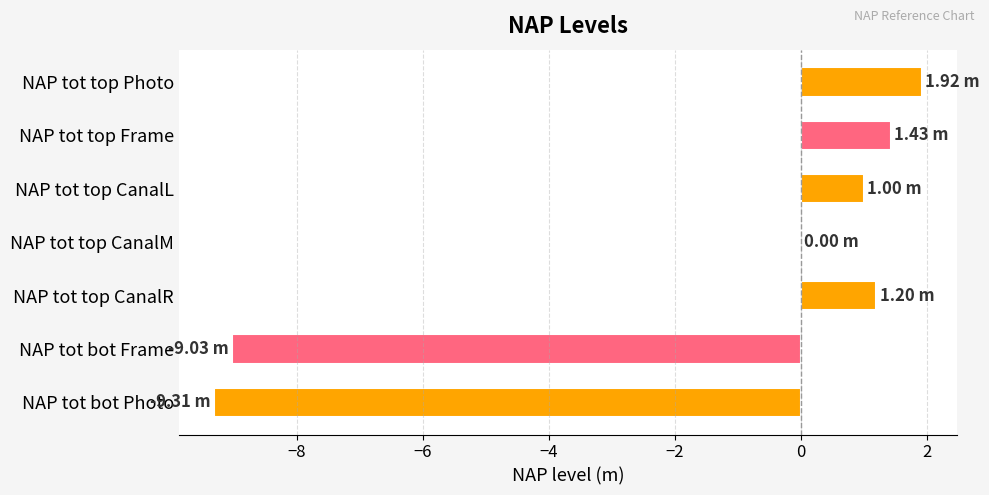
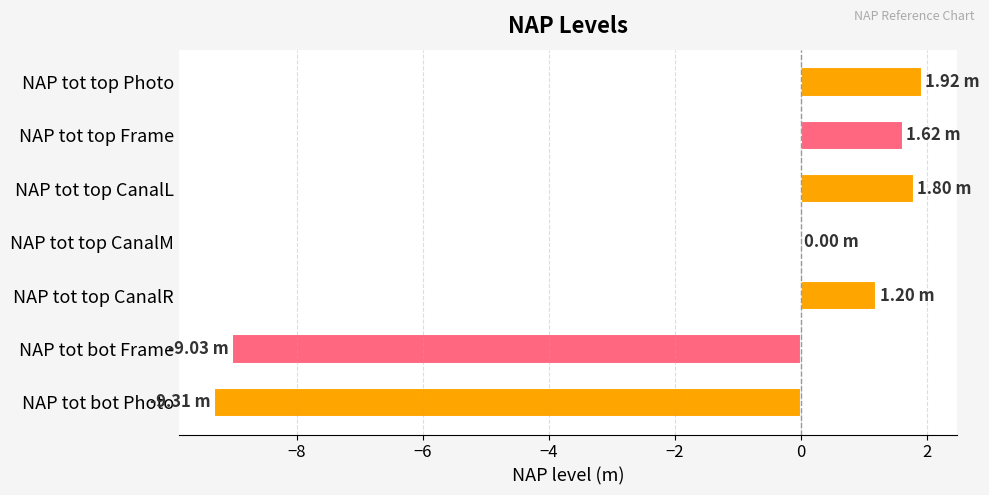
NAP tot top Frame: 1.43 -> 1.62
NAP tot top CanalL: 1.00 -> 1.80
